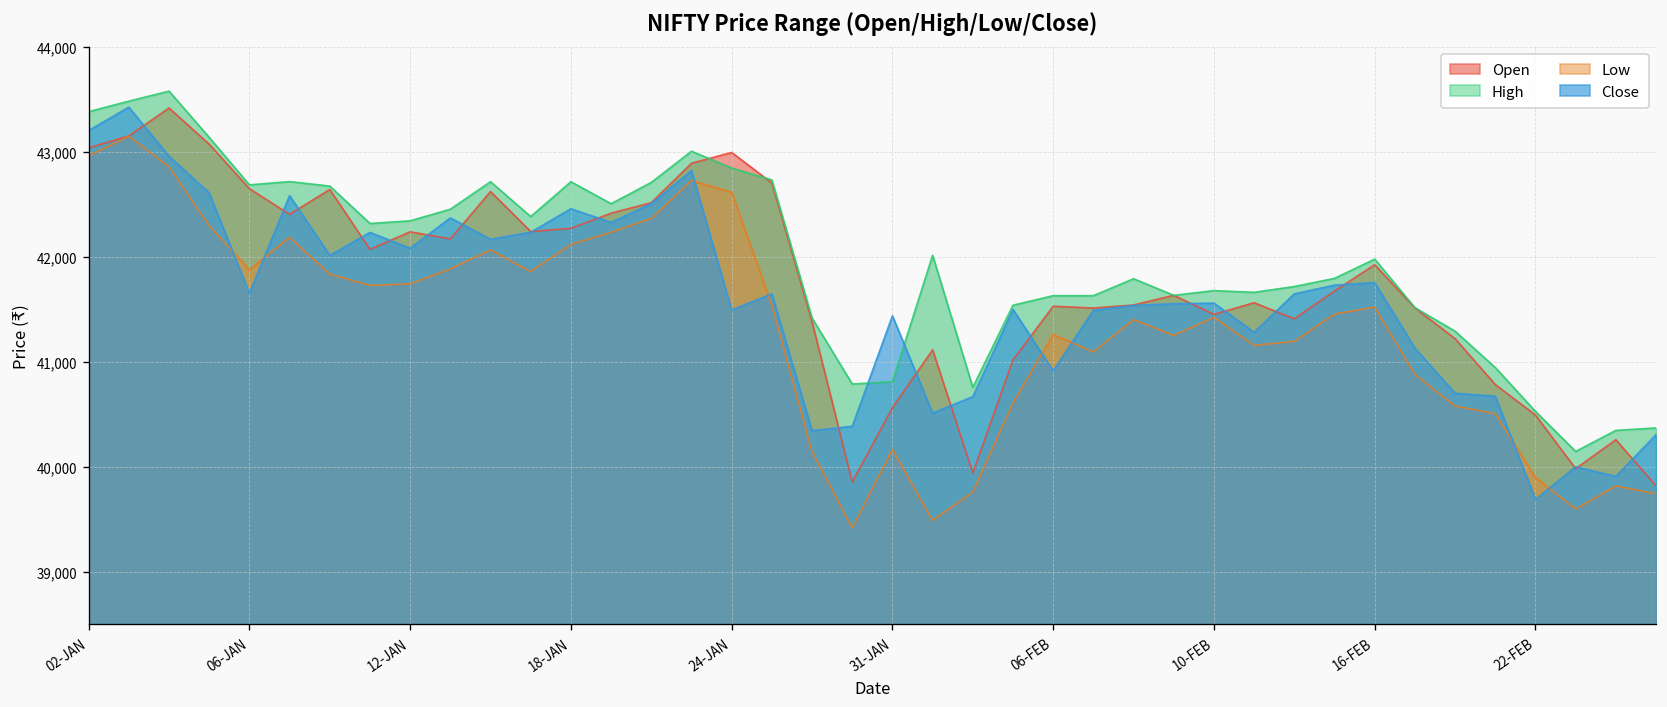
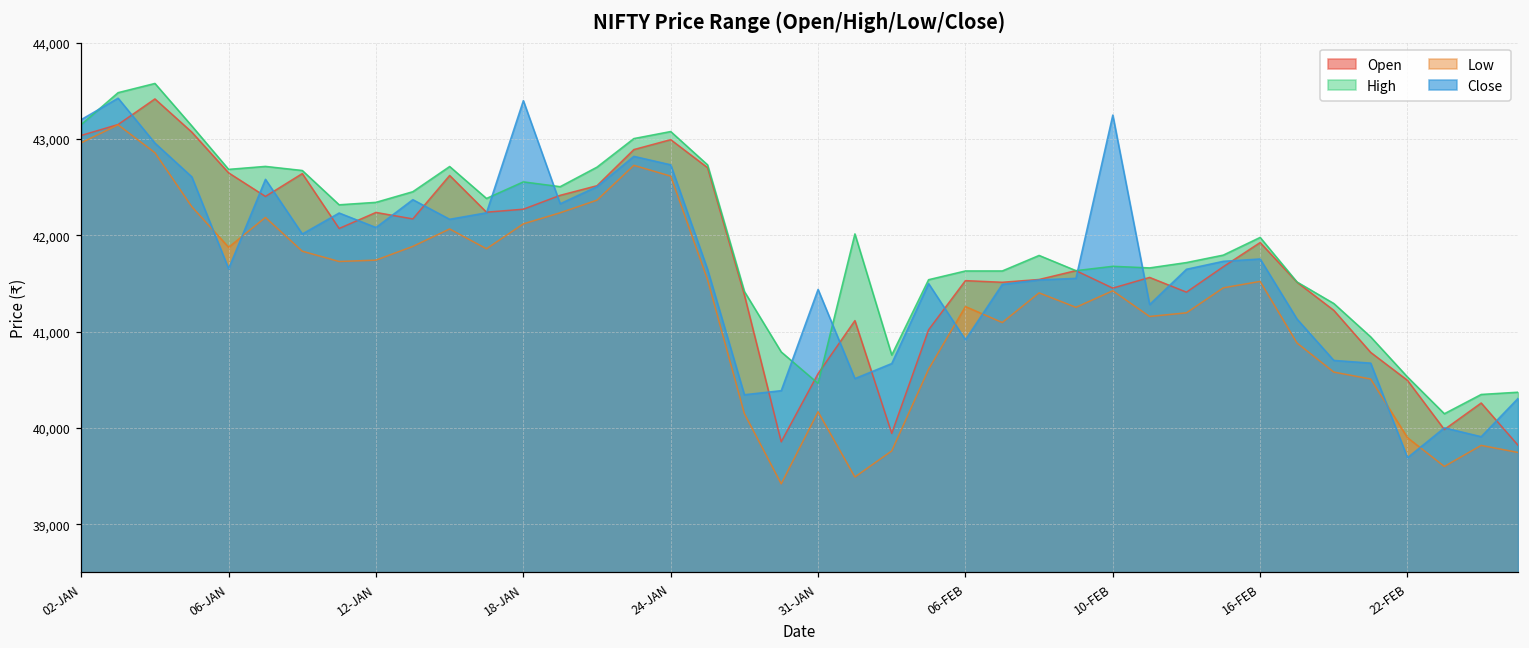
High, 02-JAN: 43,400 -> 43,200
High, 18-JAN: 42,700 -> 42,600
Close, 18-JAN: 42,500 -> 43,400
High, 24-JAN: 42,800 -> 43,100
Close, 24-JAN: 41,500 -> 42,700
High, 31-JAN: 40,800 -> 40,500
Close, 10-FEB: 41,600 -> 43,200
